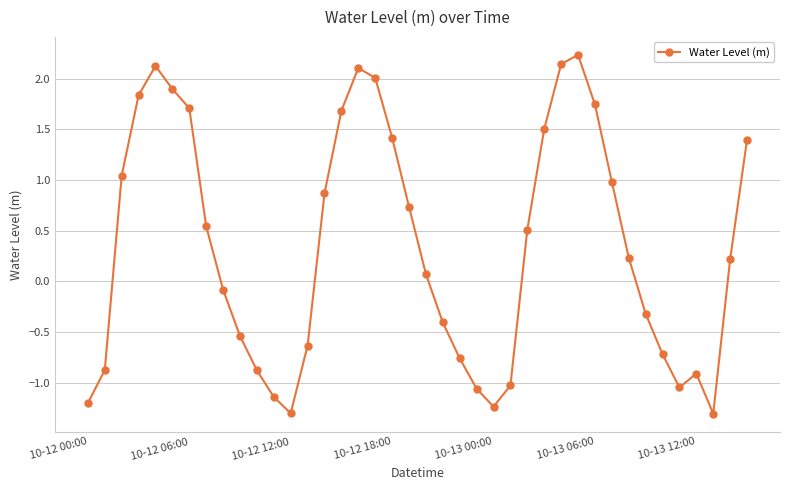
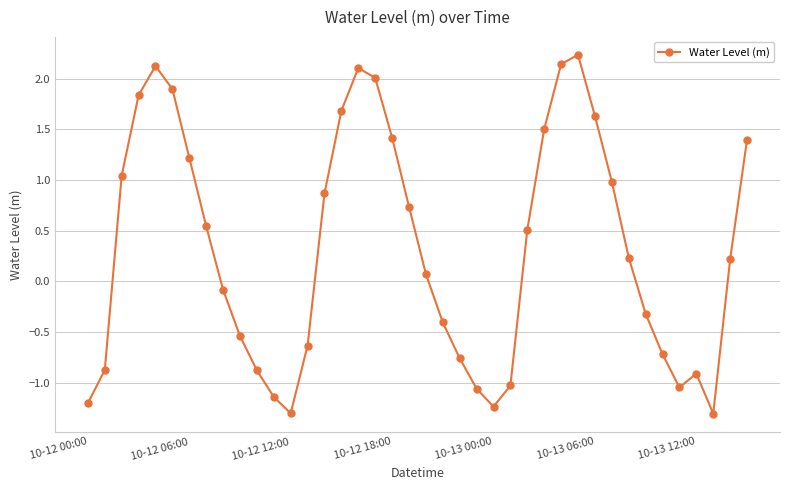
10-12 06:00: 1.71 -> 1.22
10-13 06:00: 1.75 -> 1.63
